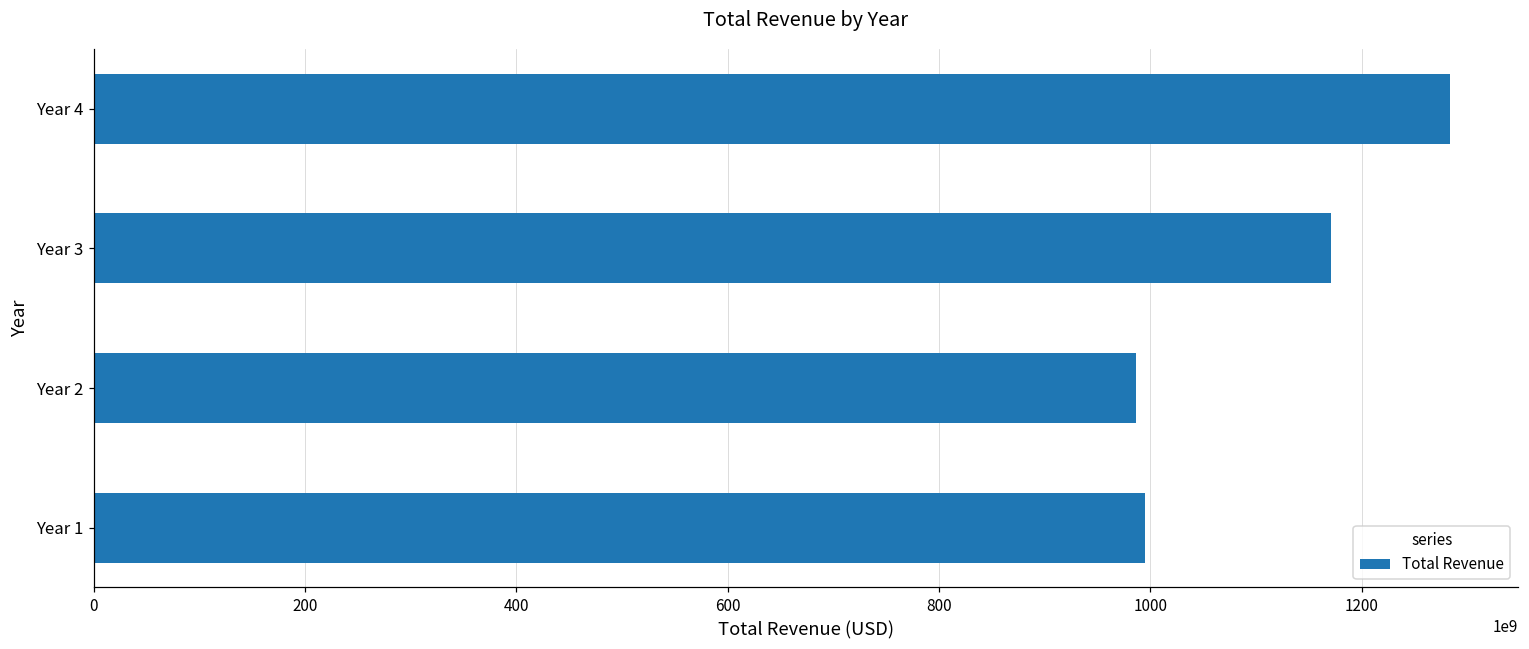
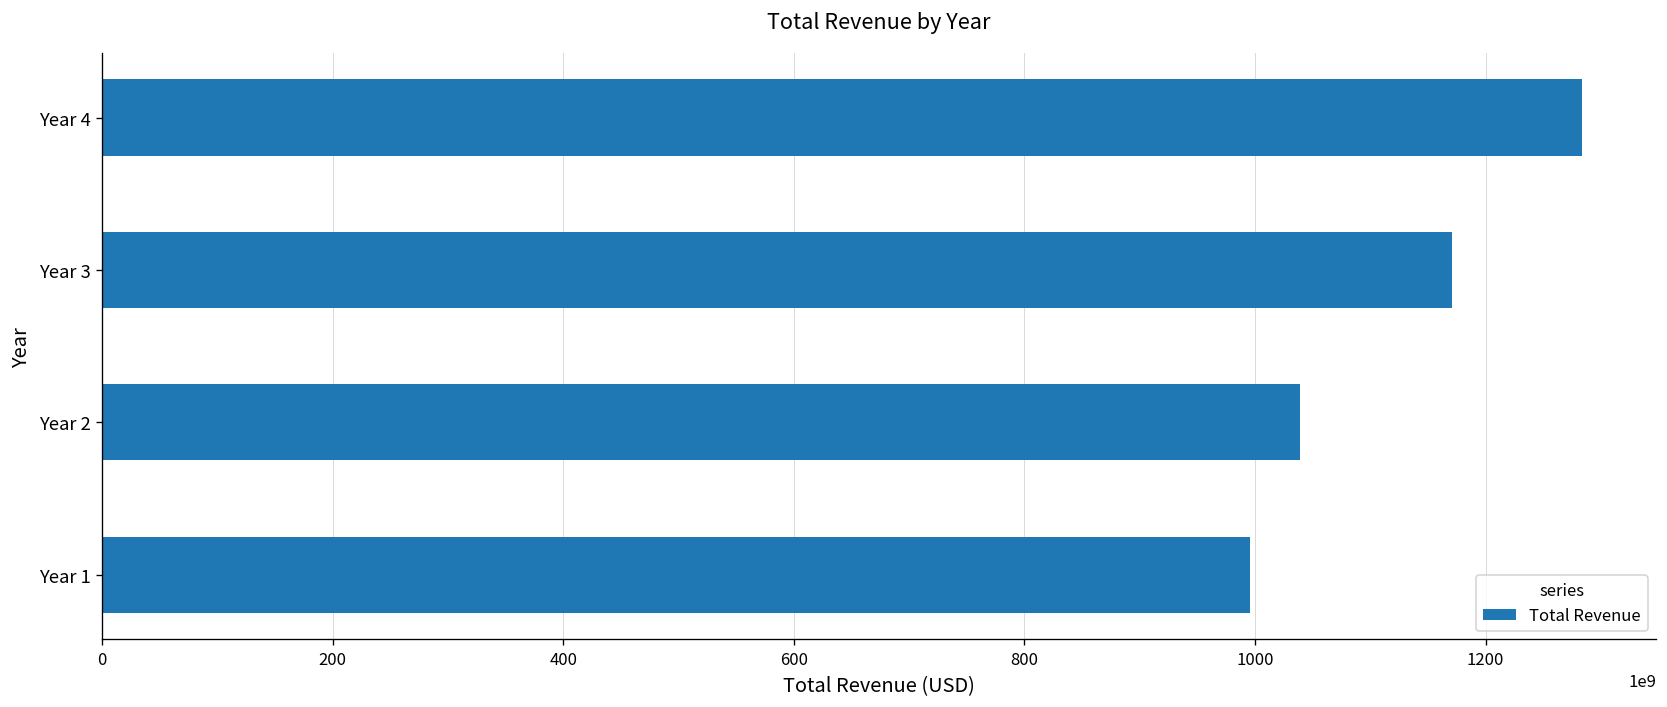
Year 2: 990000000000 -> 1040000000000
